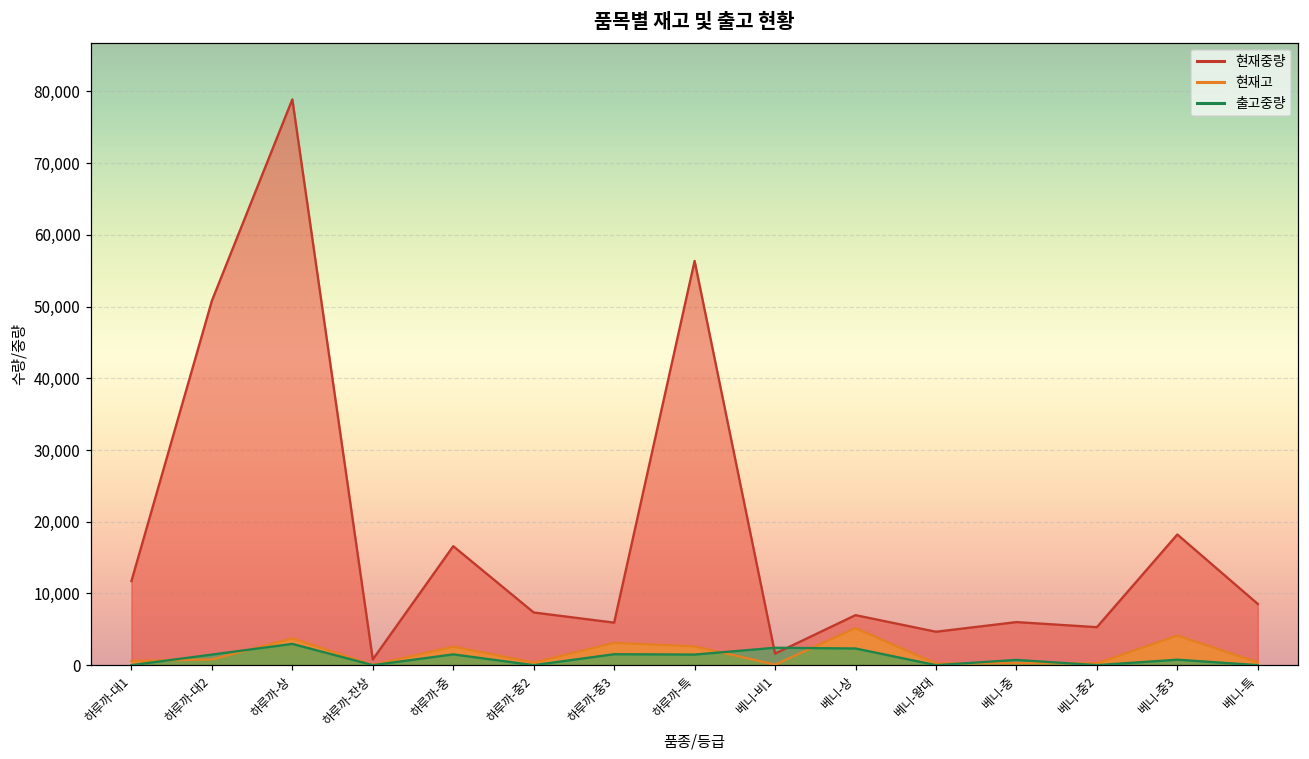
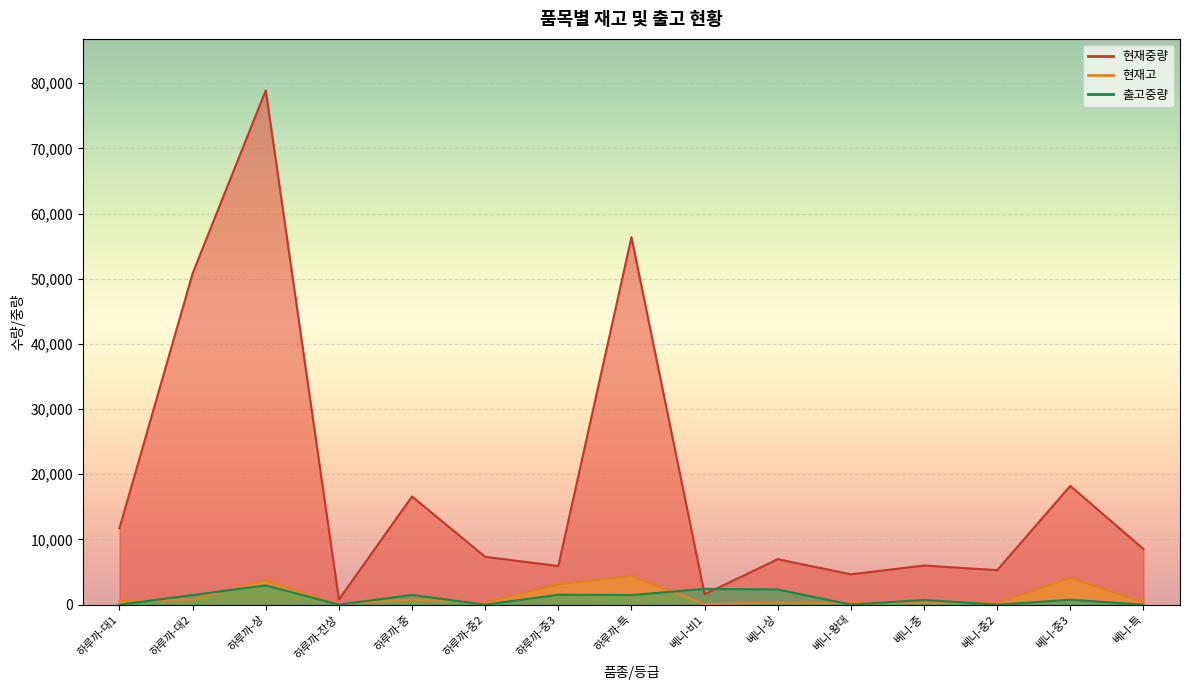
현재고, 하루까-중: 3,000 -> 1,000
현재고, 하루까-특: 3,000 -> 4,000
현재고, 베니-상: 5,000 -> 0
